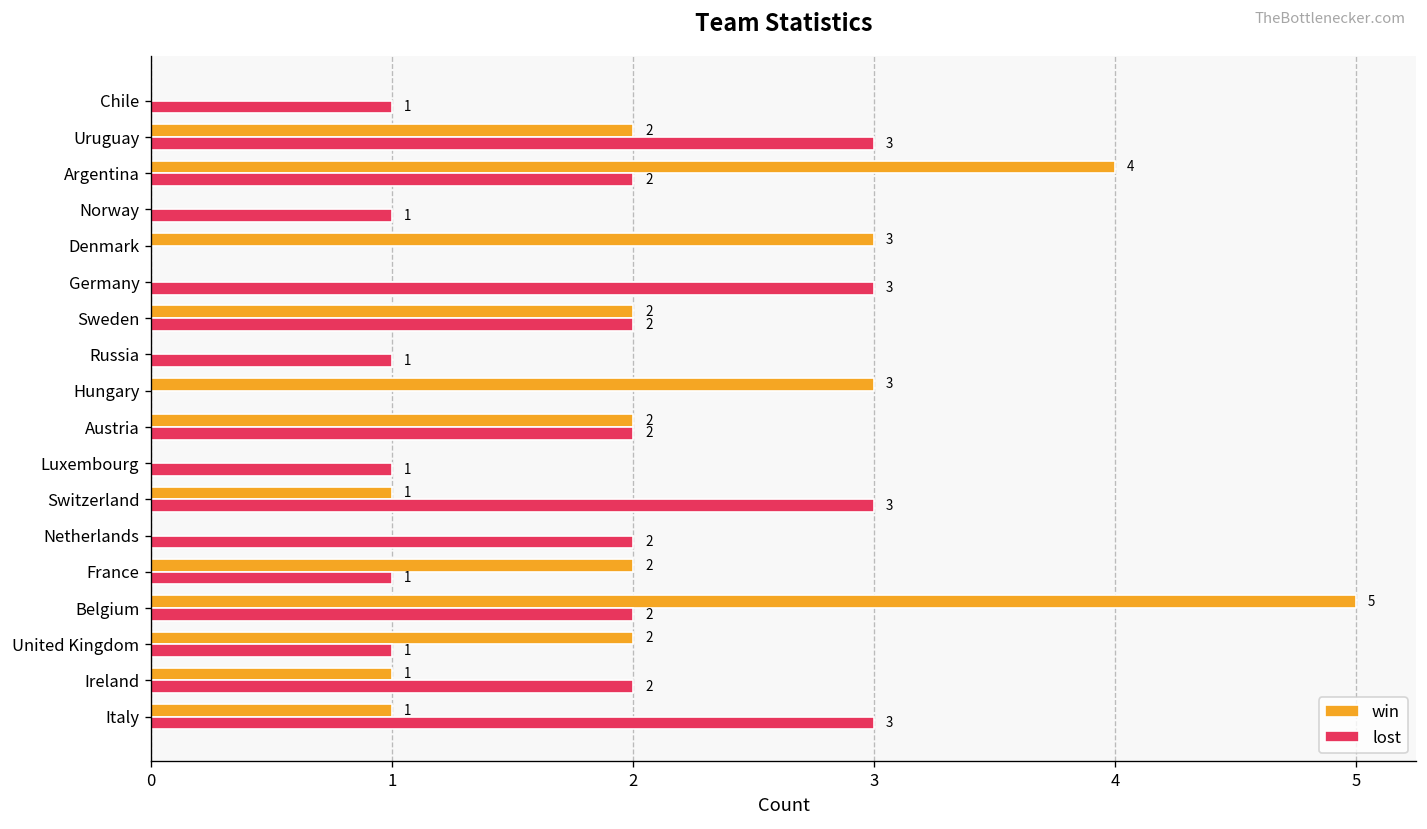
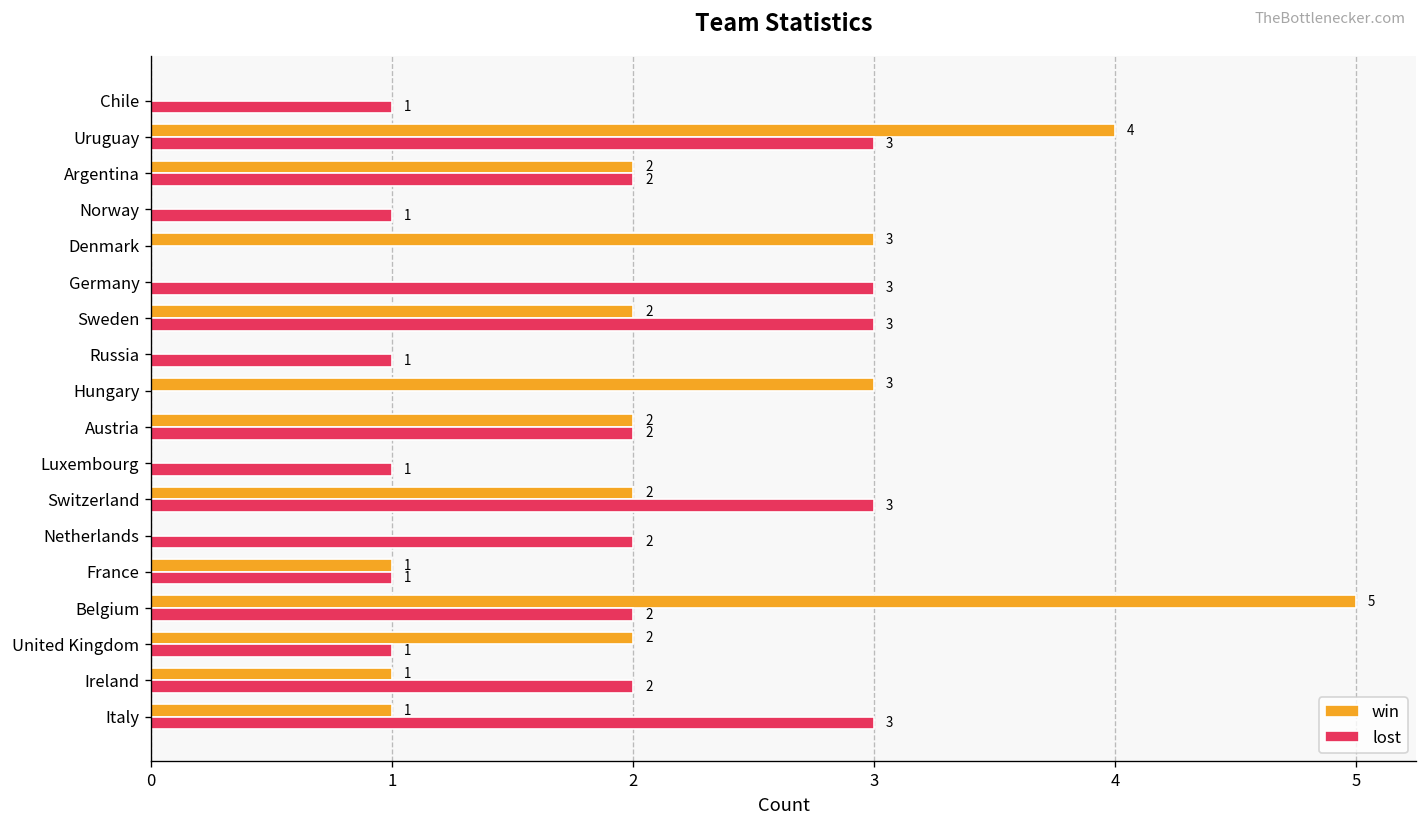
win, Uruguay: 2 -> 4
win, Argentina: 4 -> 2
lost, Sweden: 2 -> 3
win, Switzerland: 1 -> 2
win, France: 2 -> 1
